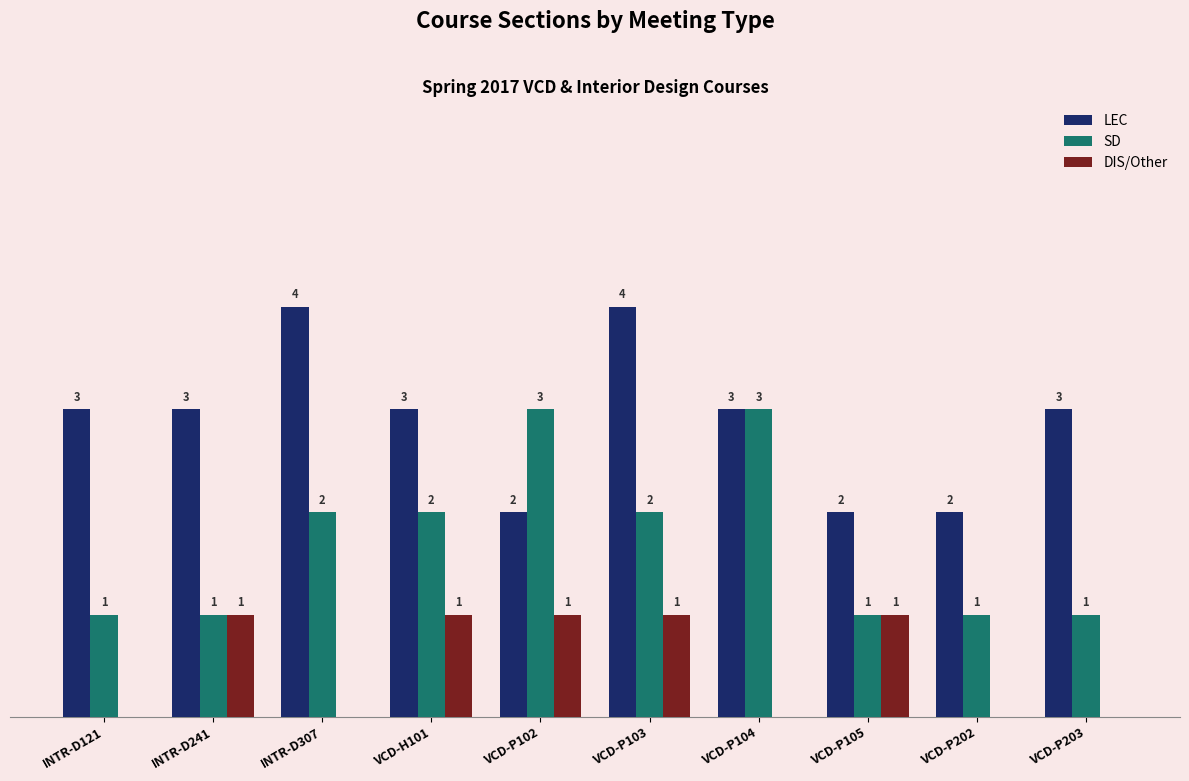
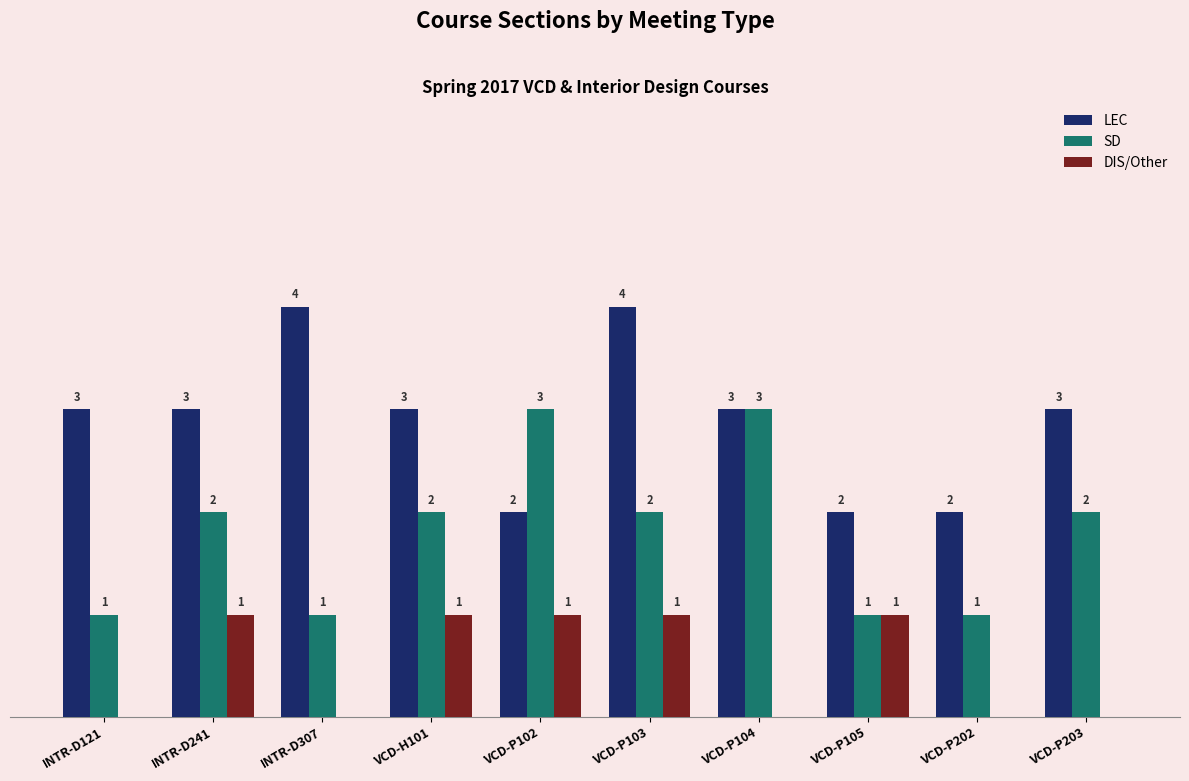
SD, INTR-D241: 1 -> 2
SD, INTR-D307: 2 -> 1
SD, VCD-P203: 1 -> 2
